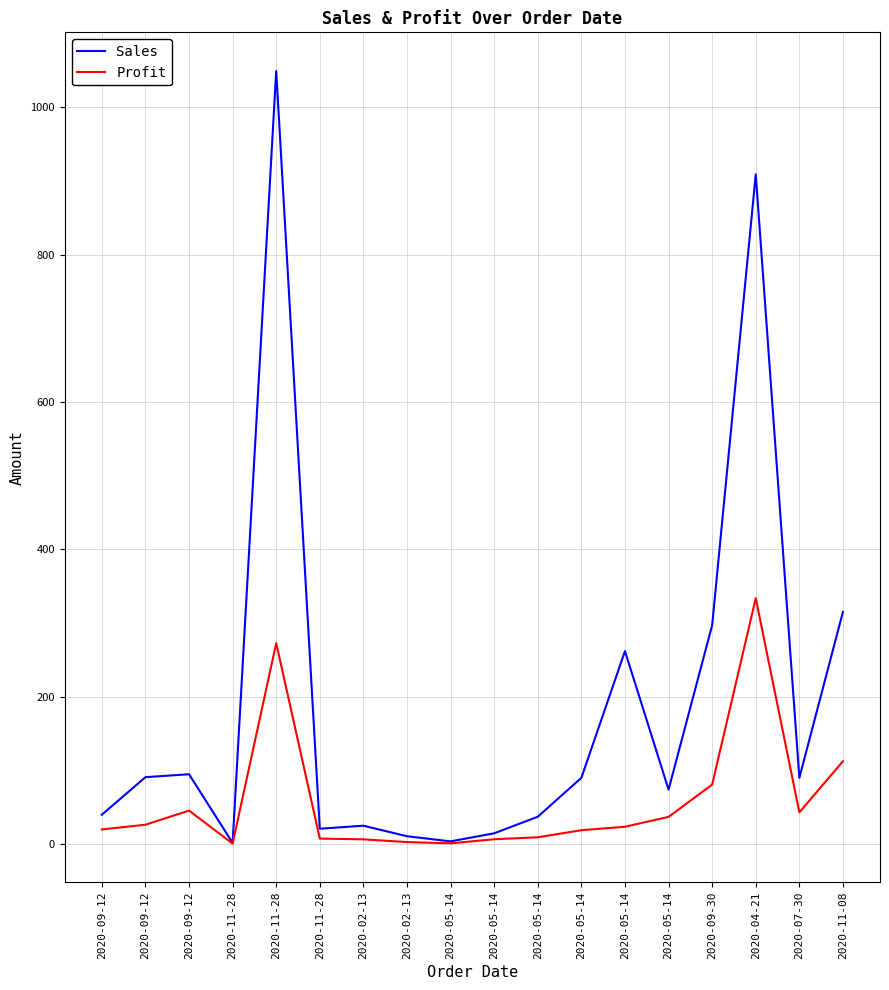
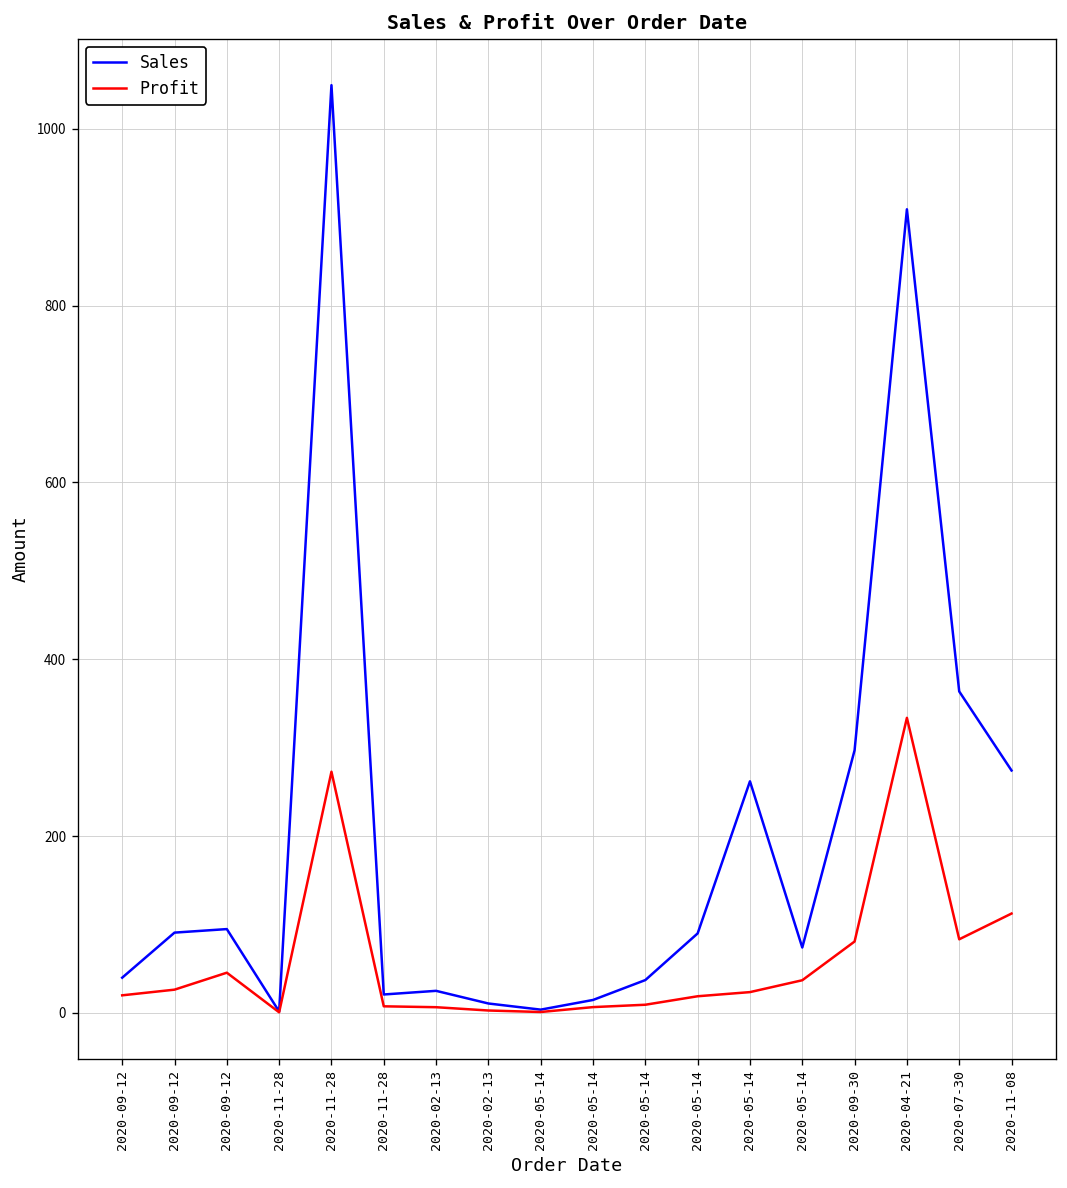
Sales, 2020-07-30: 90 -> 360
Profit, 2020-07-30: 40 -> 80
Sales, 2020-11-08: 320 -> 270
